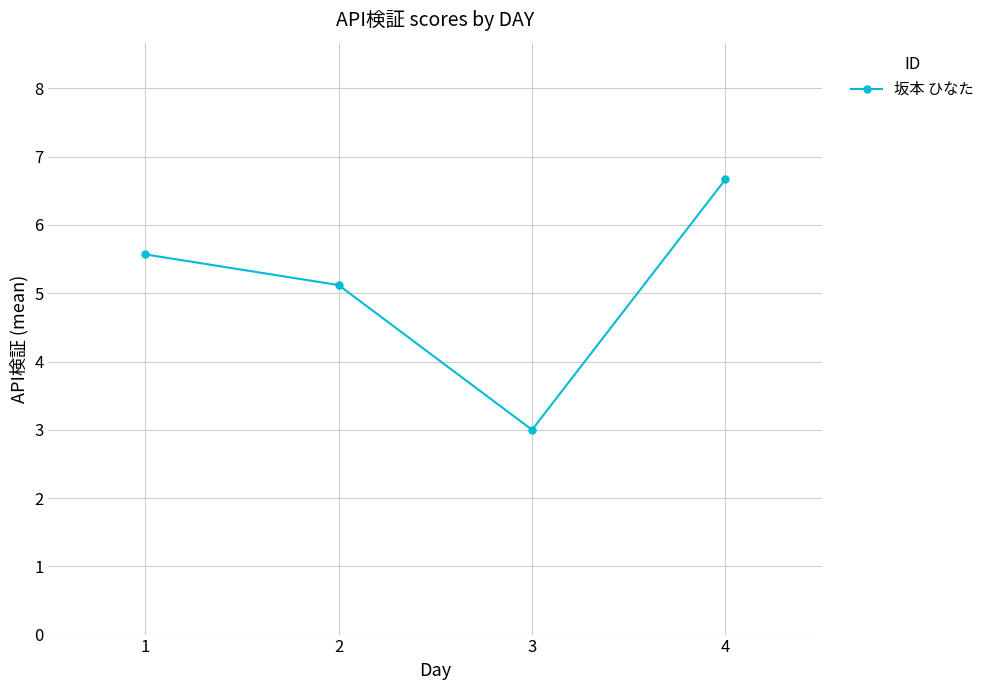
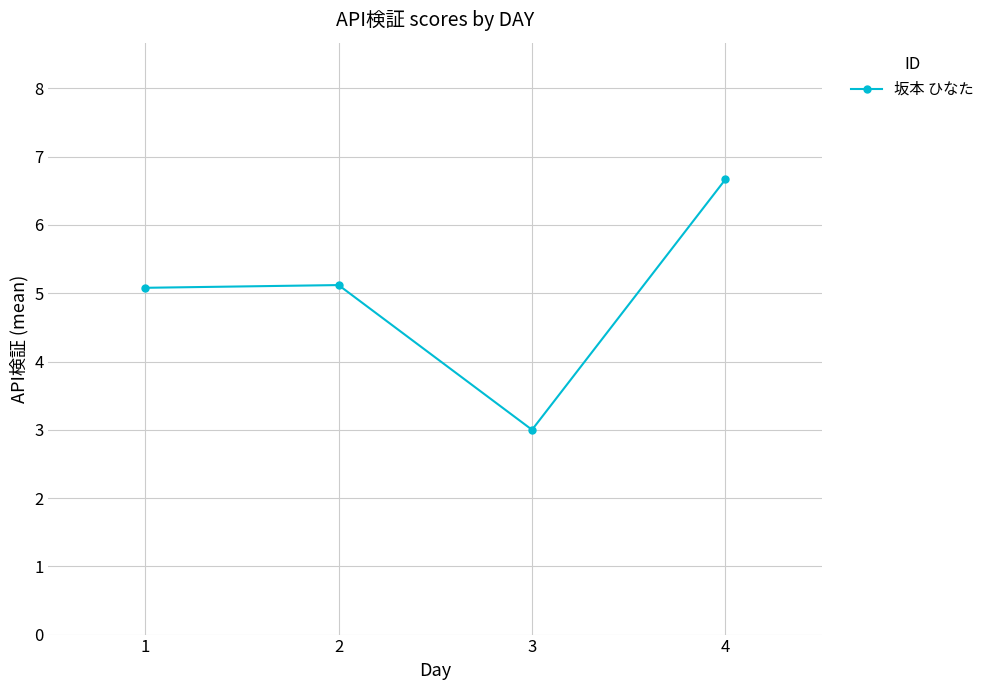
1: 5.6 -> 5.1
